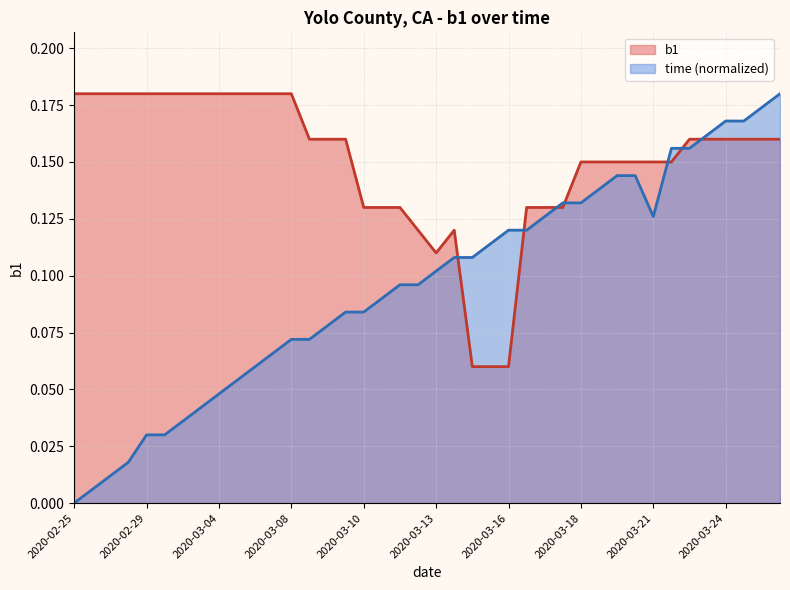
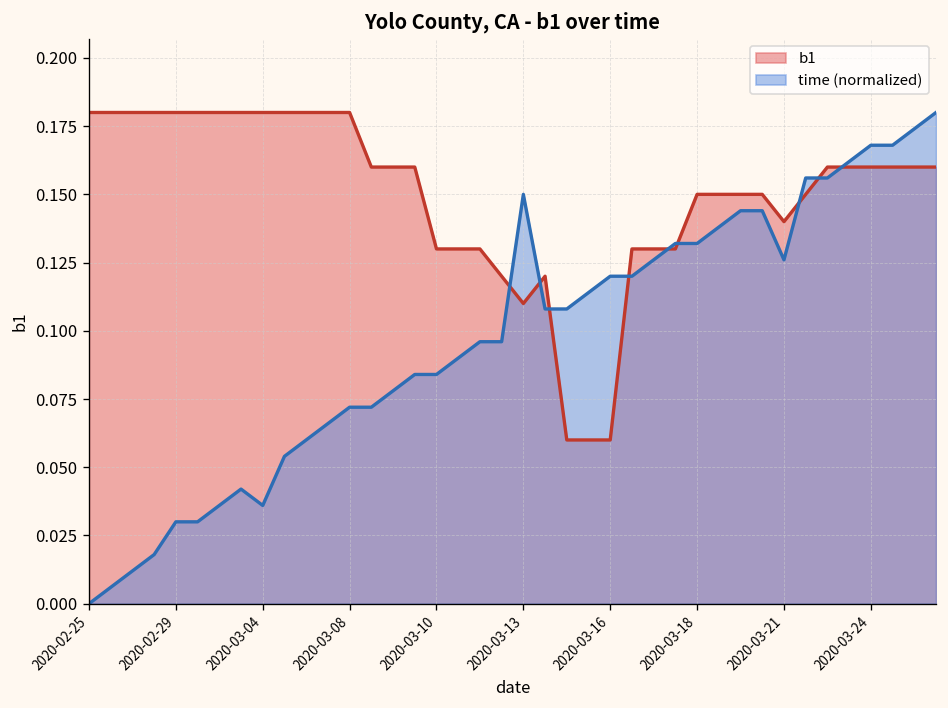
time (normalized), 2020-03-04: 0.048 -> 0.036
time (normalized), 2020-03-13: 0.102 -> 0.150
b1, 2020-03-21: 0.15 -> 0.14
